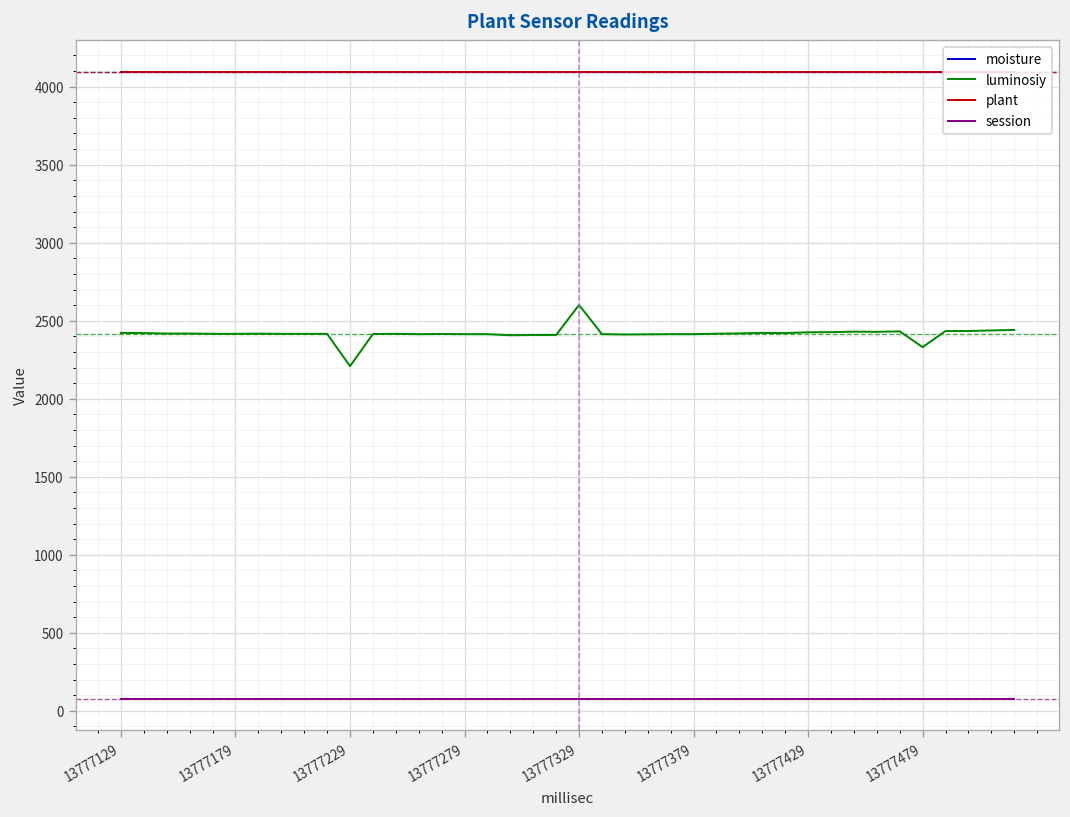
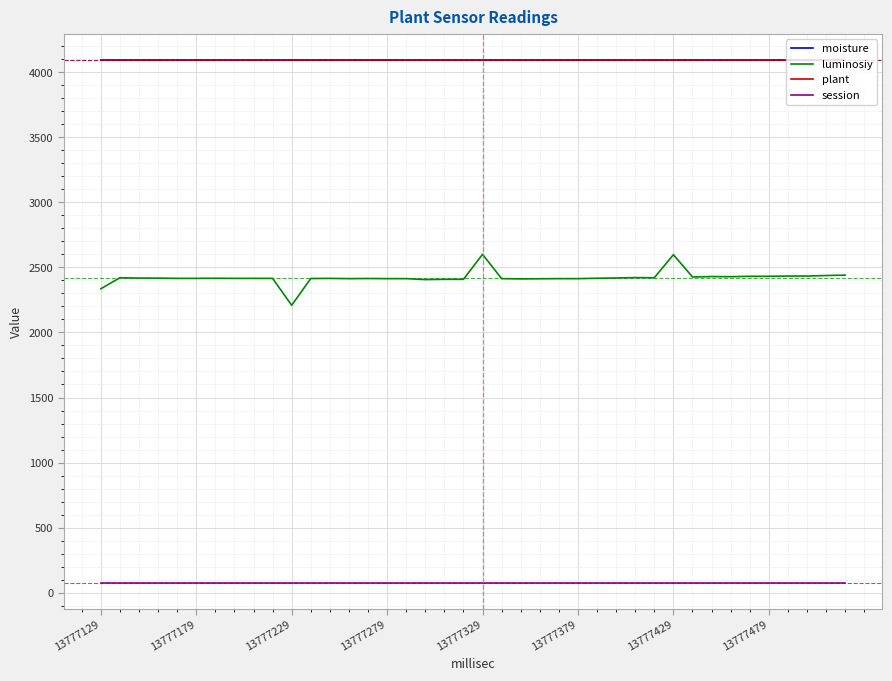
luminosiy, 13777129: 2420 -> 2340
luminosiy, 13777429: 2430 -> 2600
luminosiy, 13777479: 2330 -> 2430
